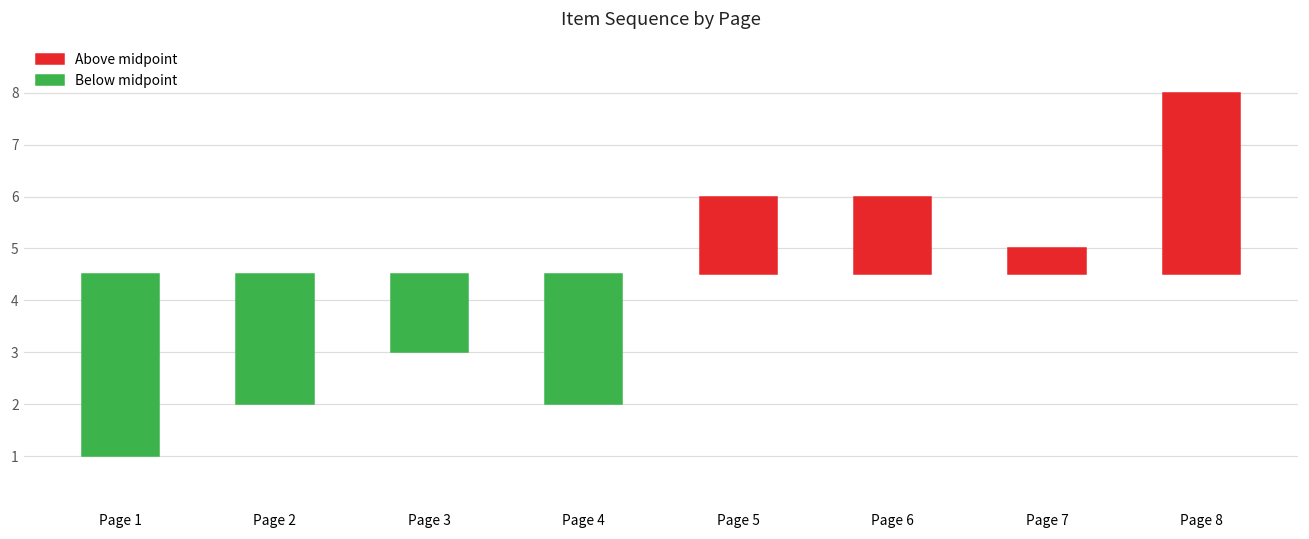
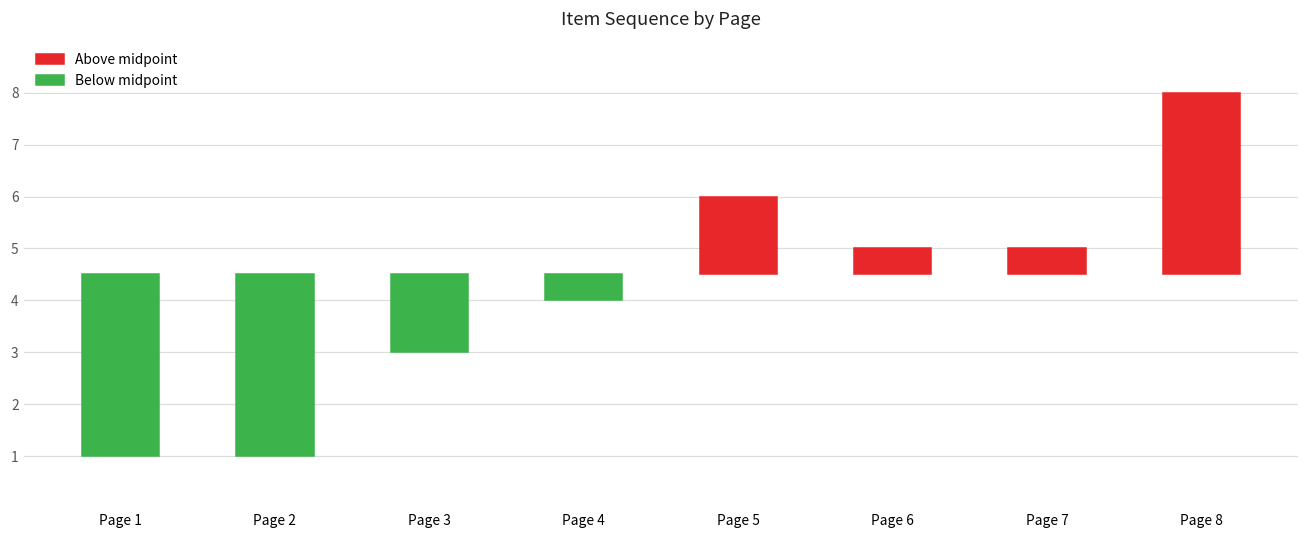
Page 2: 2 -> 1
Page 4: 2 -> 4
Page 6: 6 -> 5
